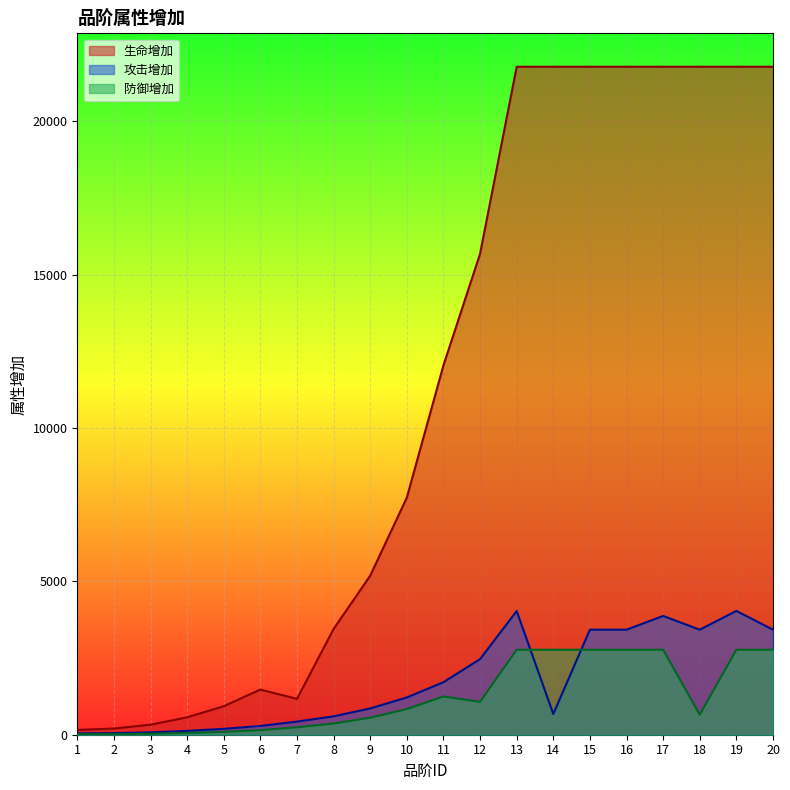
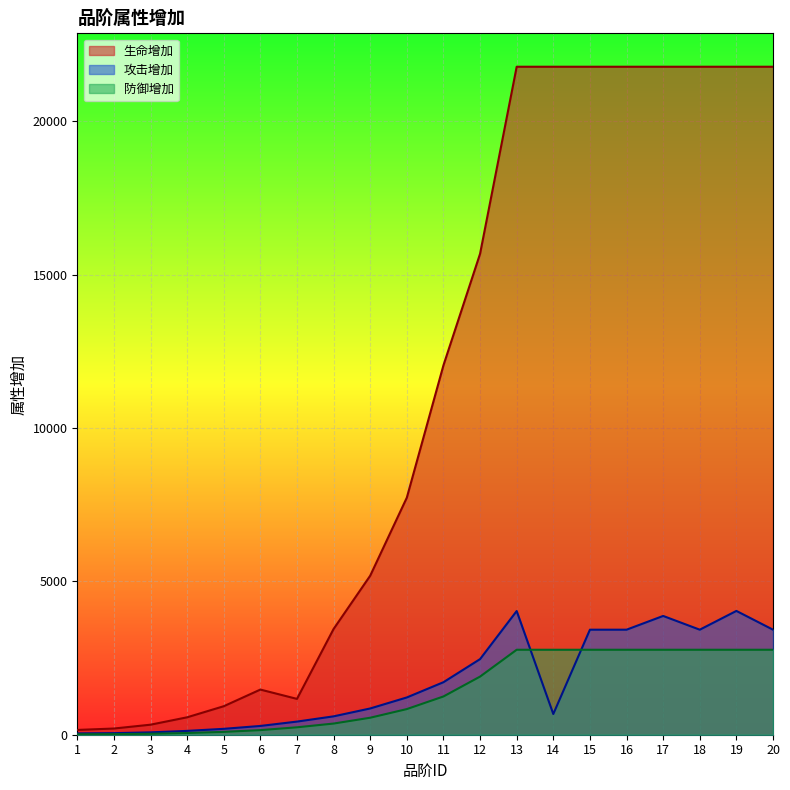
防御增加, 12: 1100 -> 1900
防御增加, 18: 700 -> 2800
